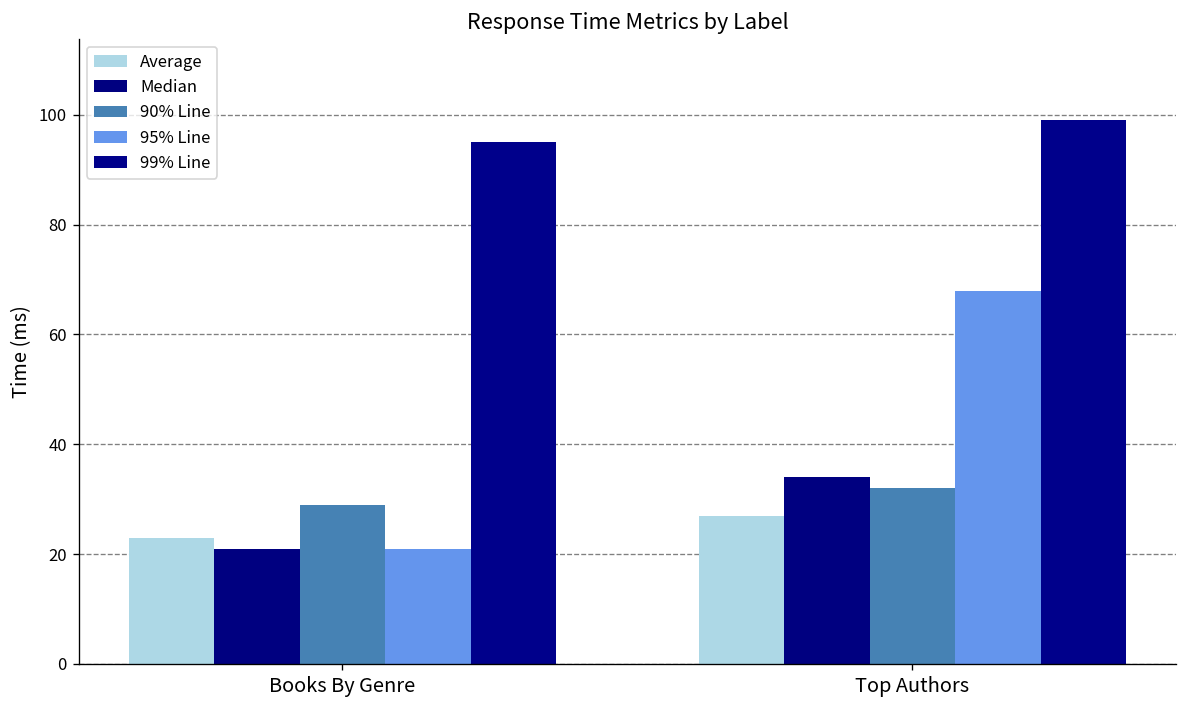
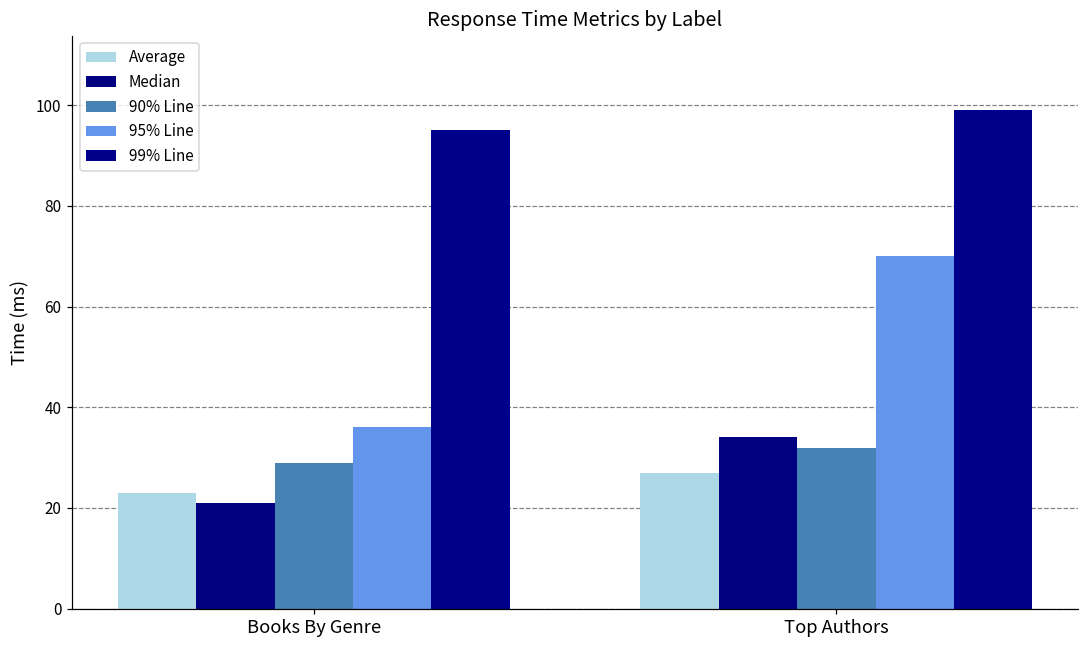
95% Line, Books By Genre: 21 -> 36
95% Line, Top Authors: 68 -> 70
